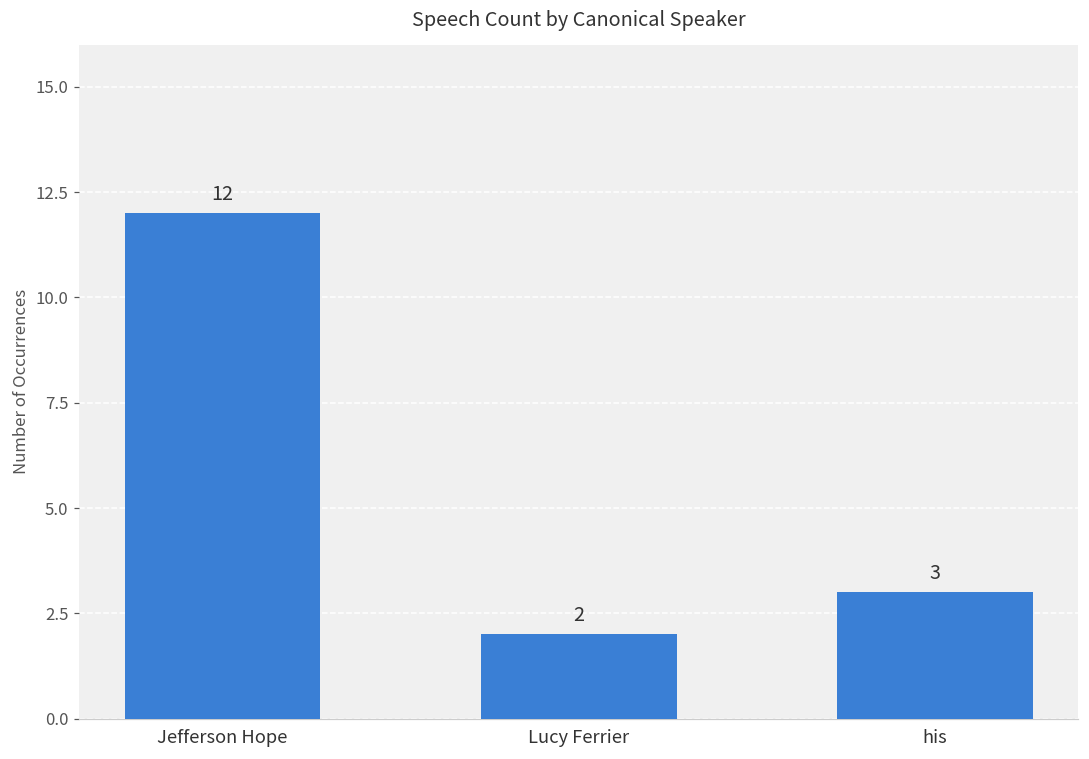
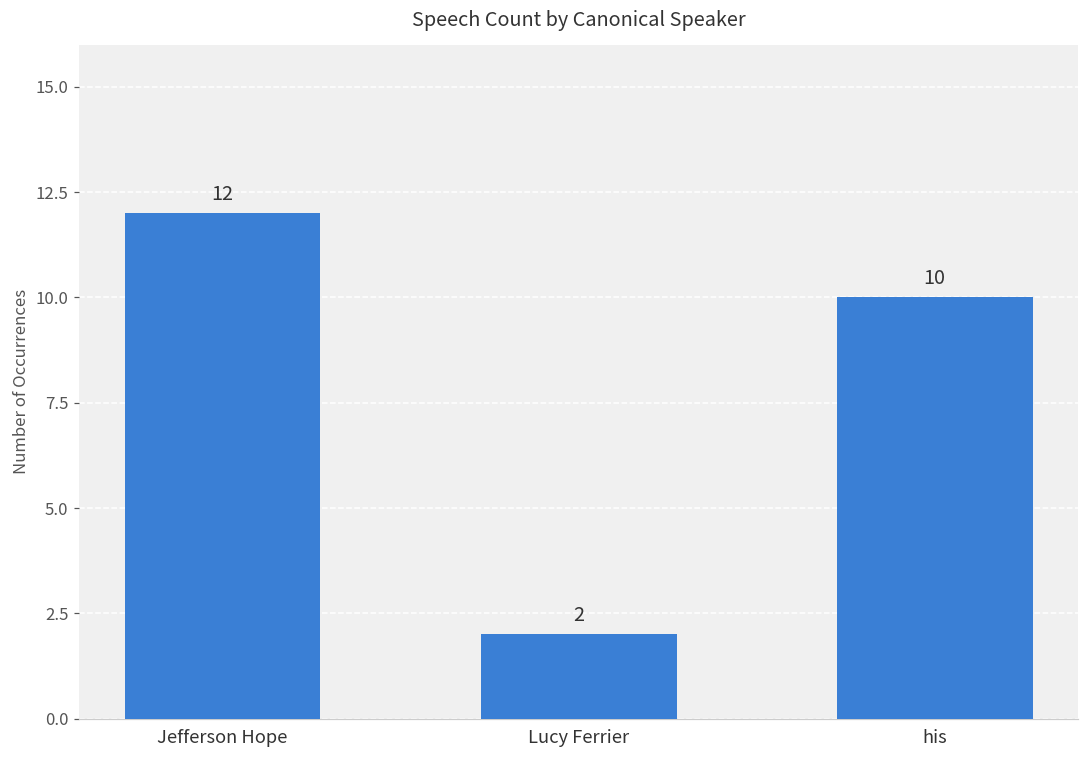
his: 3 -> 10
